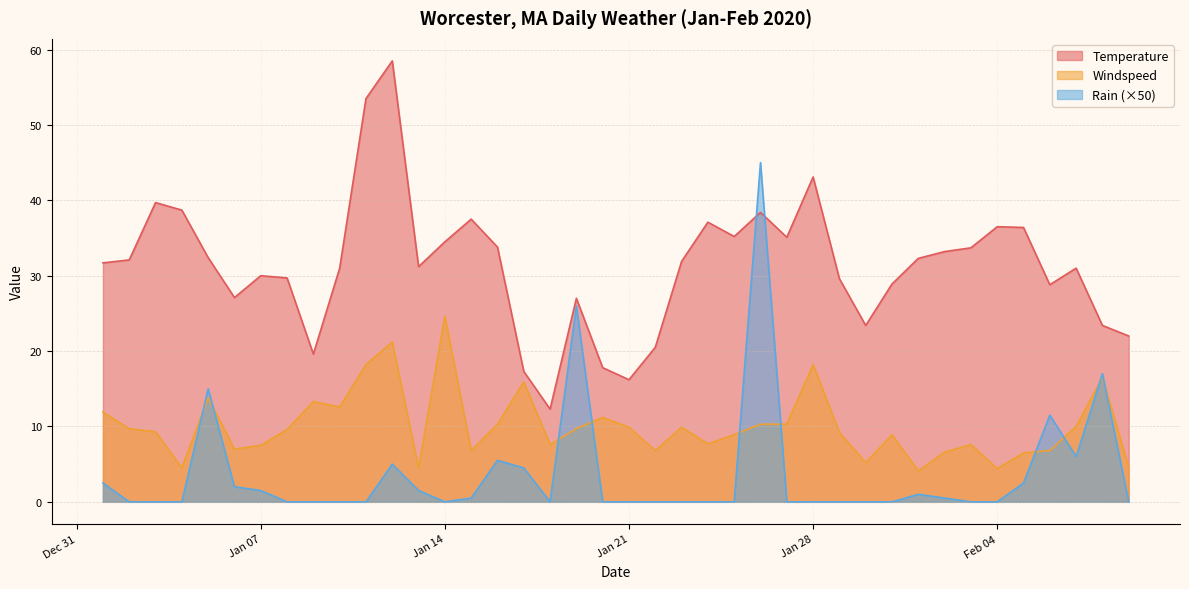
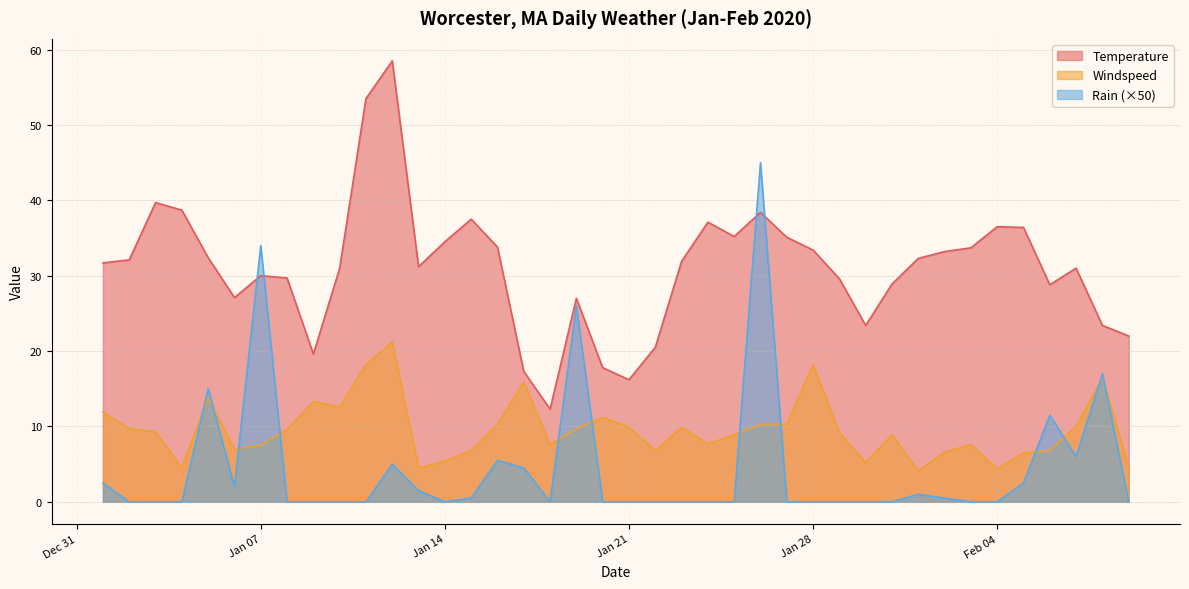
Rain (×50), Jan 07: 2 -> 34
Windspeed, Jan 14: 25 -> 5
Temperature, Jan 28: 43 -> 33
